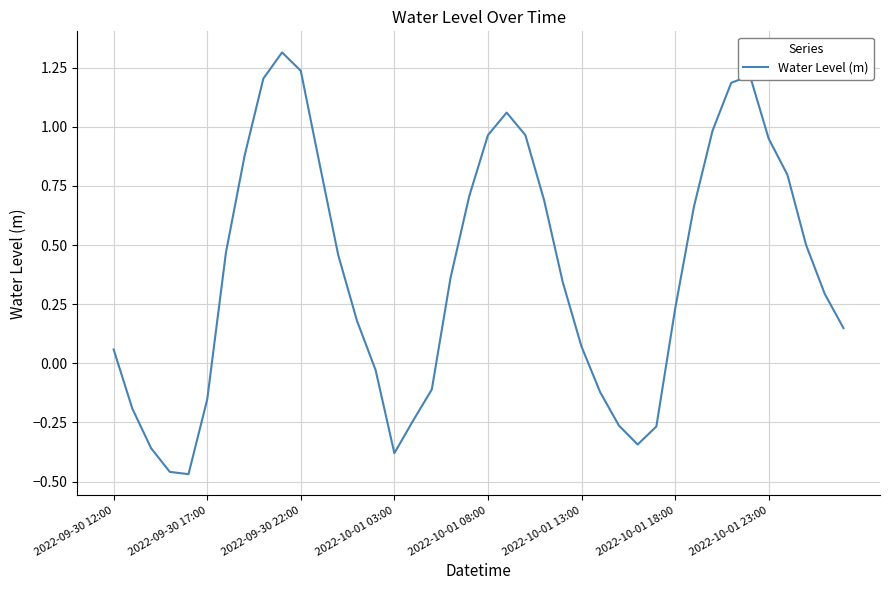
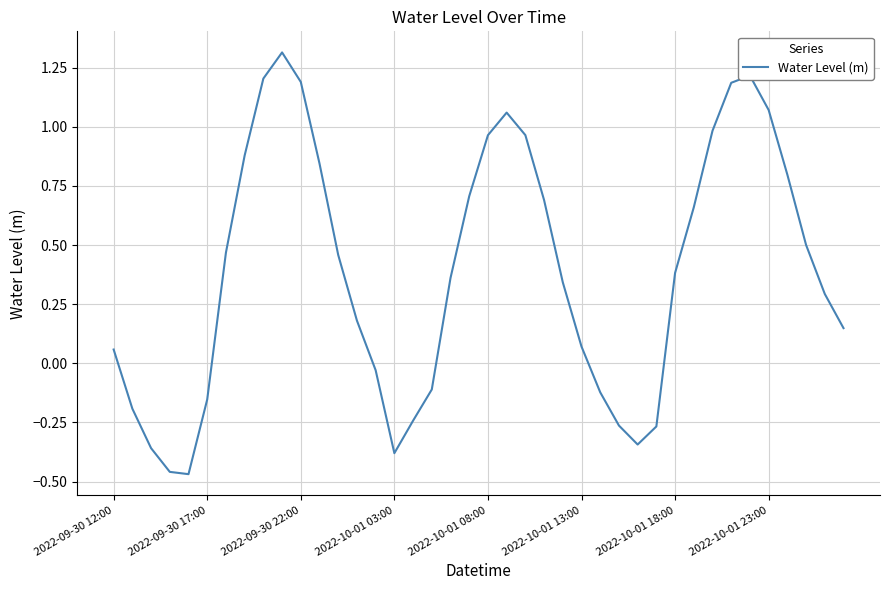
2022-09-30 22:00: 1.24 -> 1.19
2022-10-01 18:00: 0.23 -> 0.38
2022-10-01 23:00: 0.95 -> 1.07
